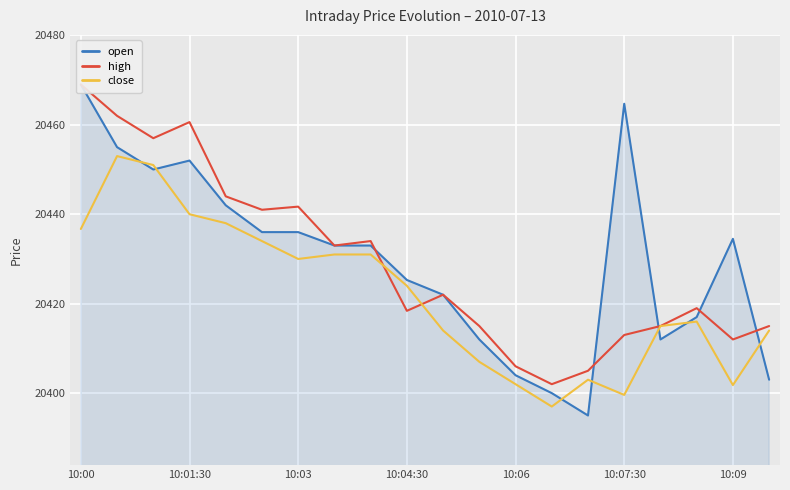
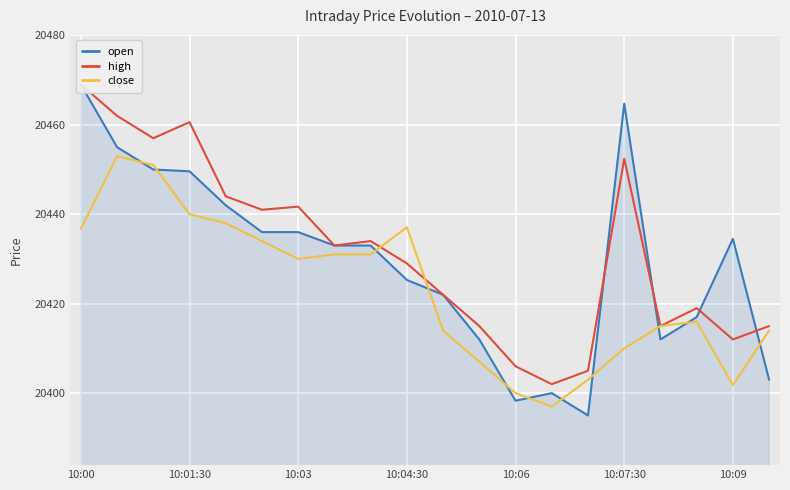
open, 10:01:30: 20452 -> 20450
high, 10:04:30: 20418 -> 20429
close, 10:04:30: 20424 -> 20437
open, 10:06: 20404 -> 20398
close, 10:06: 20402 -> 20400
high, 10:07:30: 20413 -> 20452
close, 10:07:30: 20400 -> 20410
